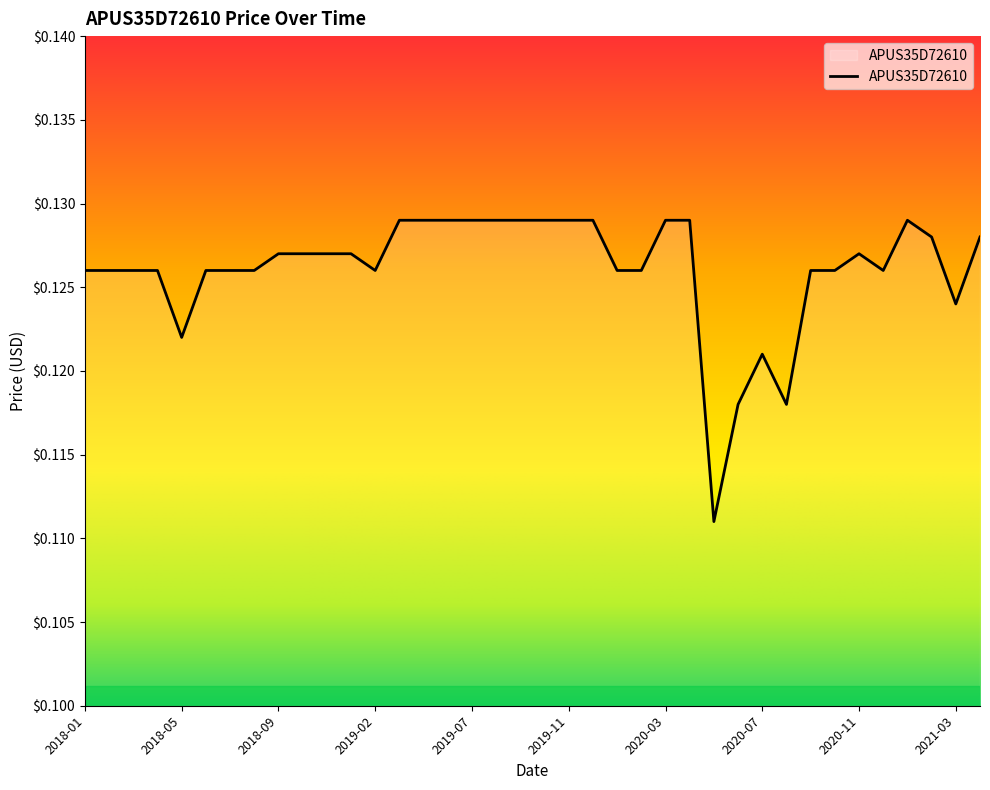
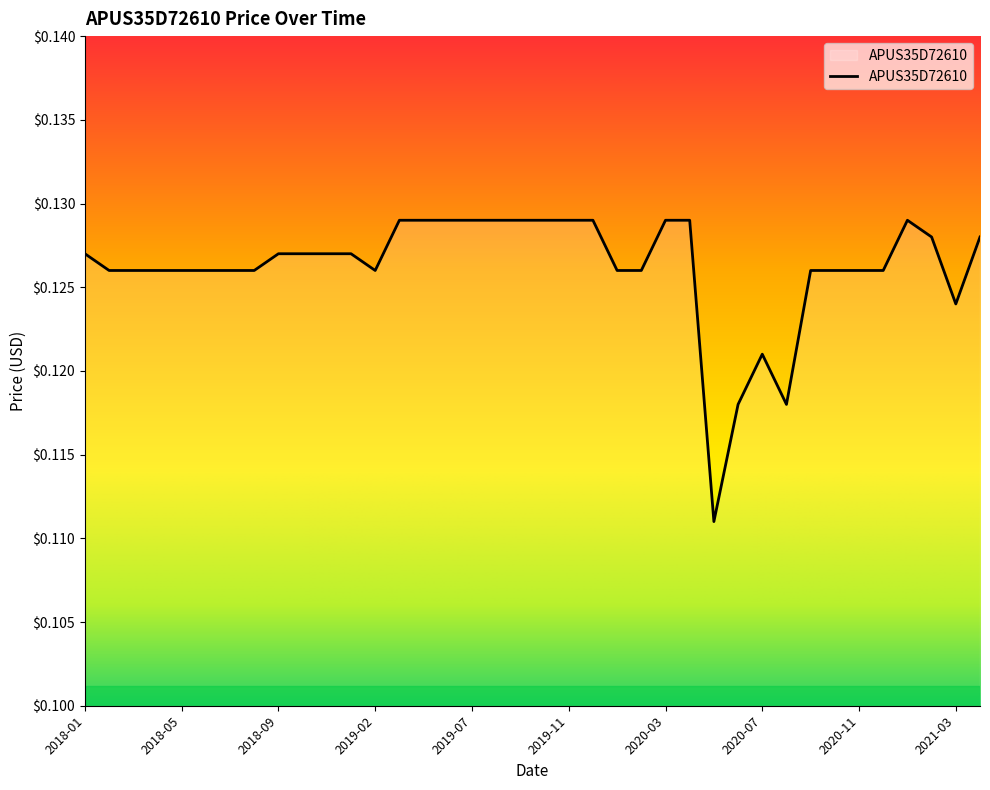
2018-01: $0.126 -> $0.127
2018-05: $0.122 -> $0.126
2020-11: $0.127 -> $0.126
